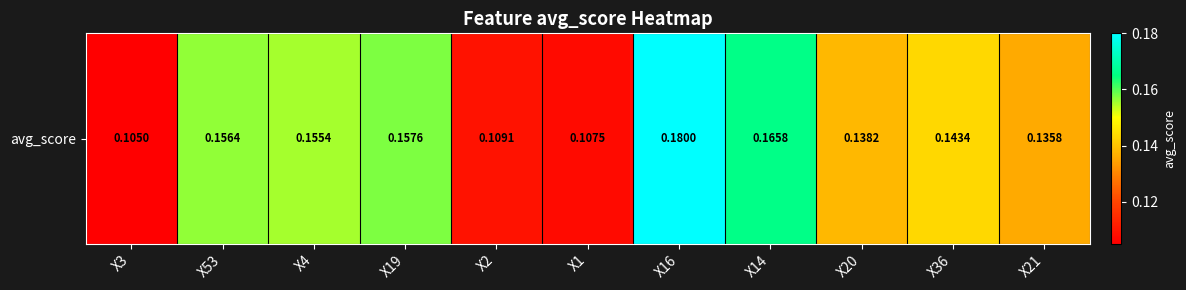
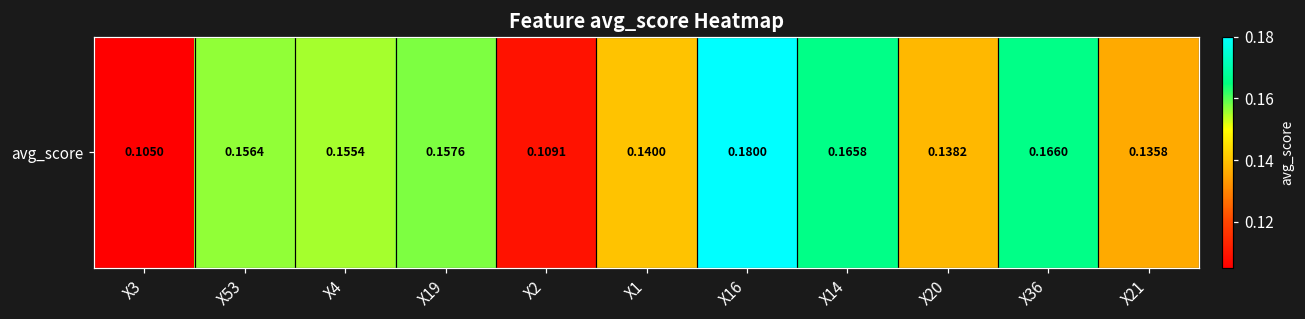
avg_score, X1: 0.1075 -> 0.1400
avg_score, X36: 0.1434 -> 0.1660
